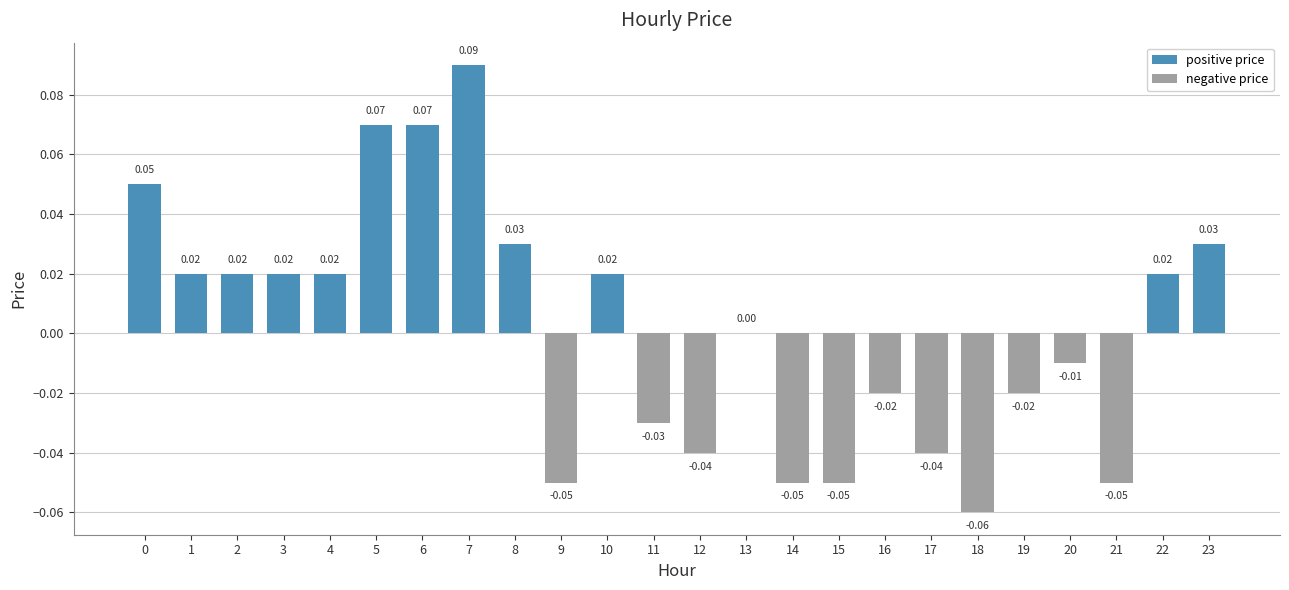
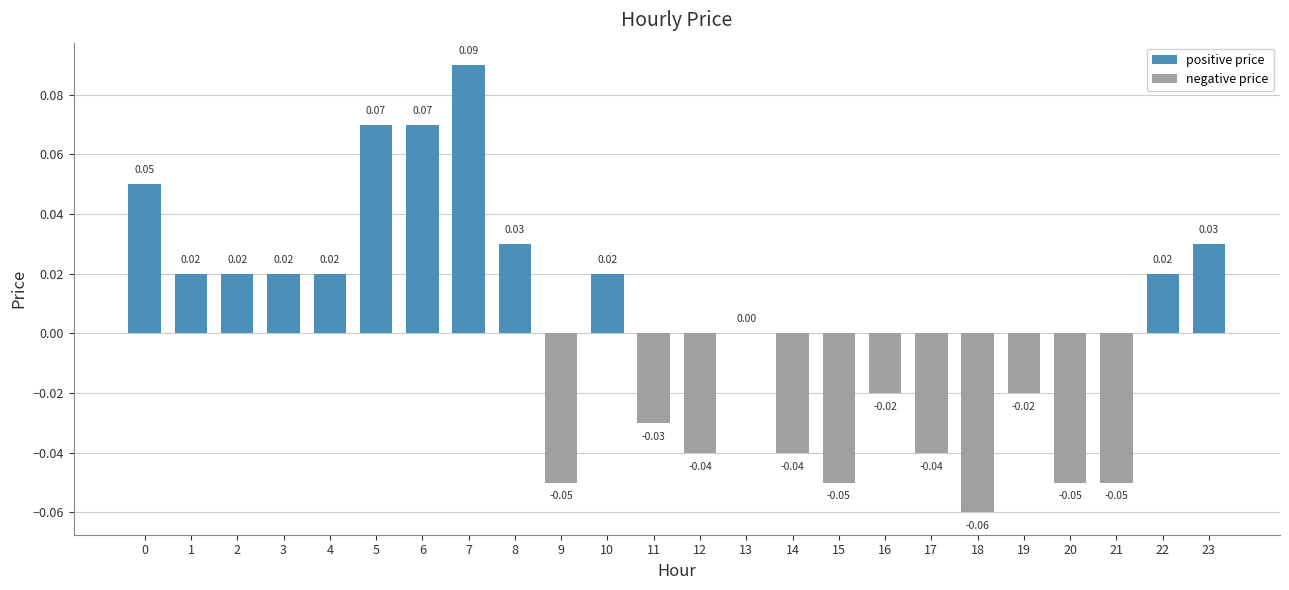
14: -0.05 -> -0.04
20: -0.01 -> -0.05
